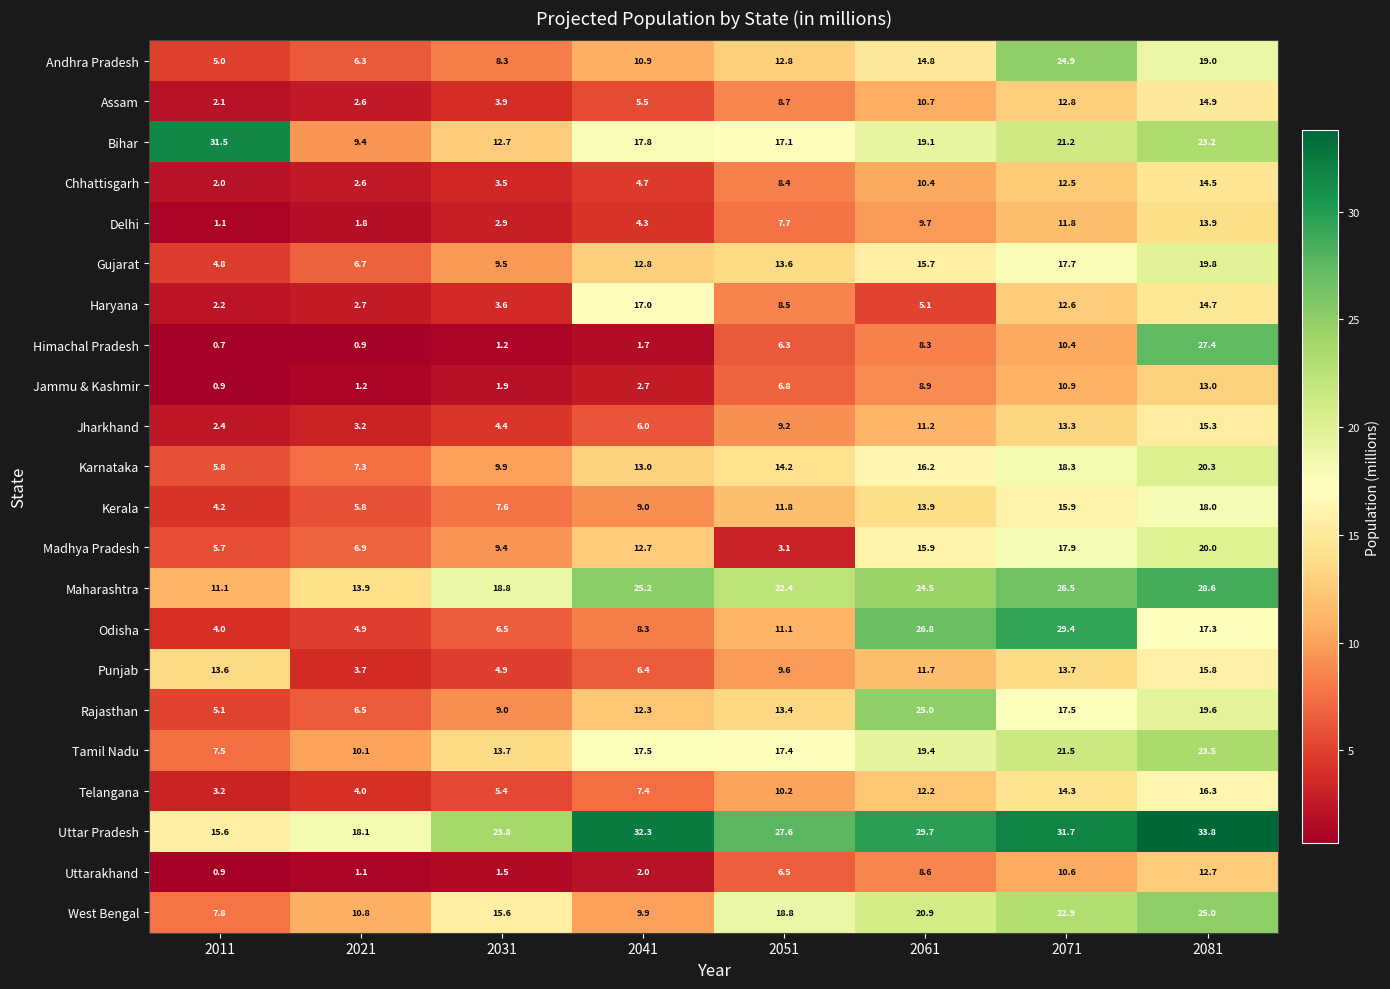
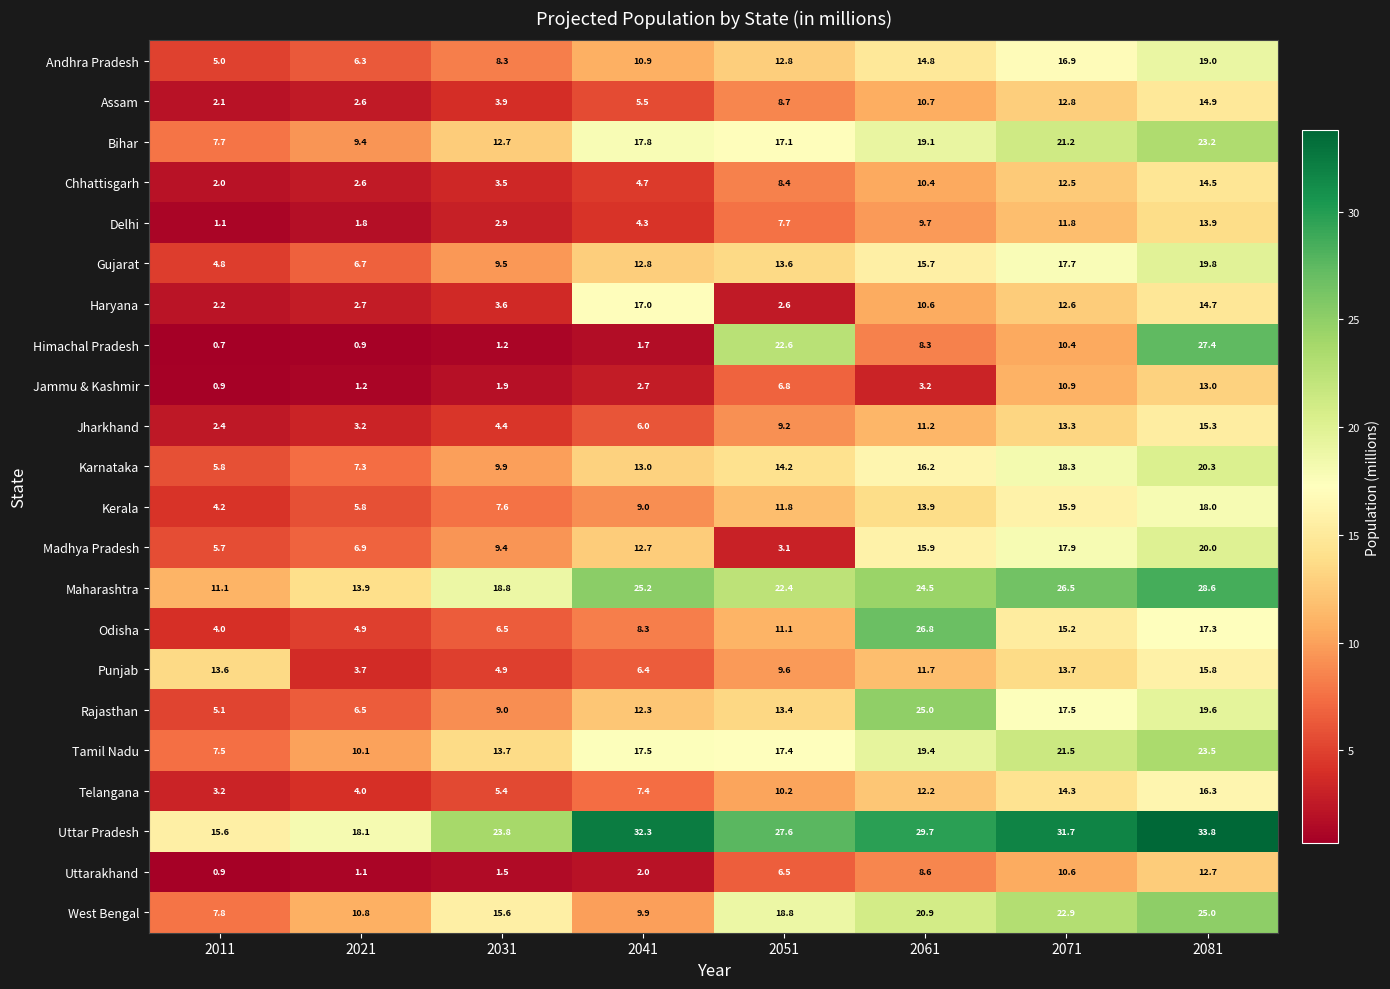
Andhra Pradesh, 2071: 24.9 -> 16.9
Bihar, 2011: 31.5 -> 7.7
Haryana, 2051: 8.5 -> 2.6
Haryana, 2061: 5.1 -> 10.6
Himachal Pradesh, 2051: 6.3 -> 22.6
Jammu & Kashmir, 2061: 8.9 -> 3.2
Odisha, 2071: 29.4 -> 15.2
